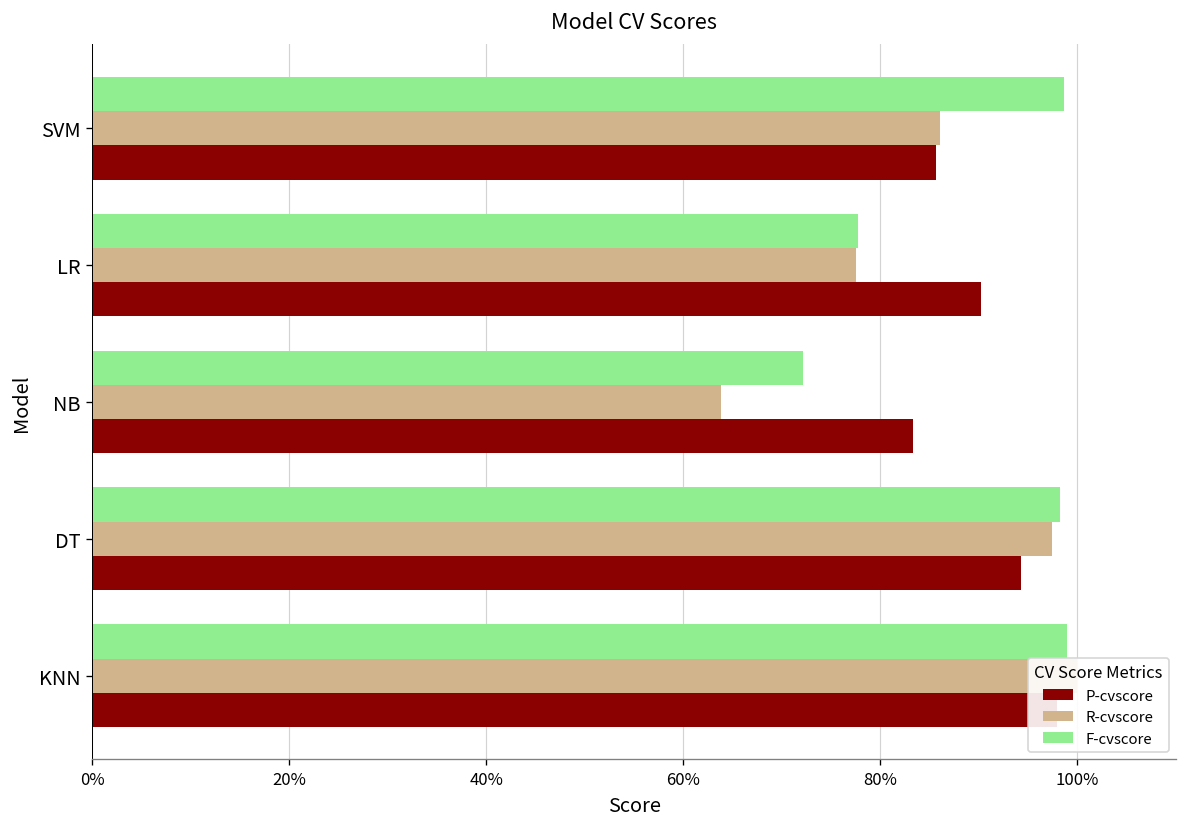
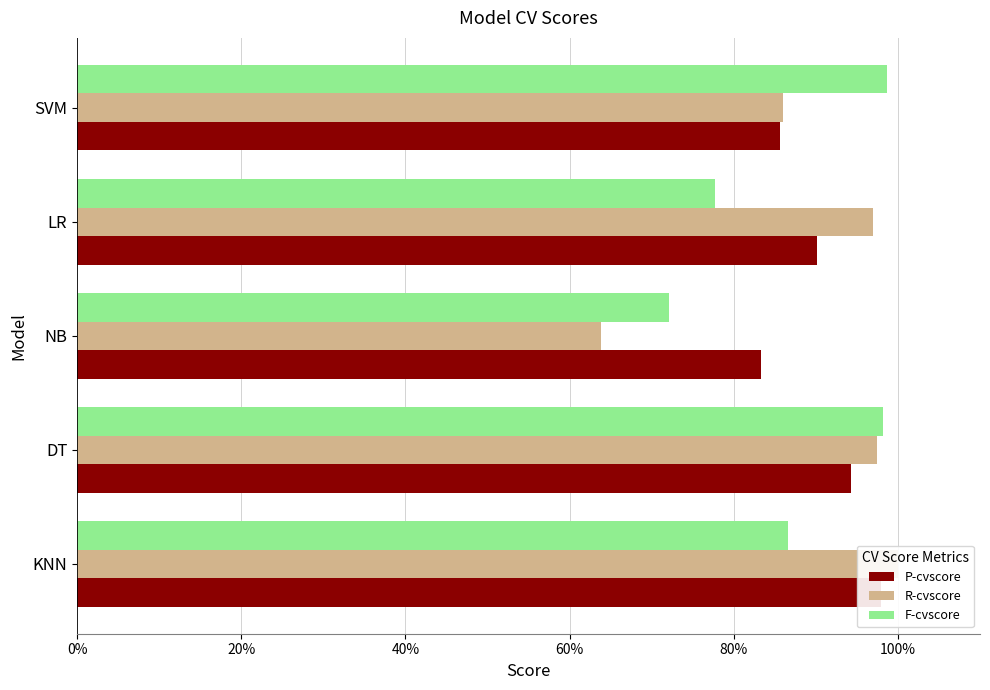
R-cvscore, LR: 78% -> 97%
F-cvscore, KNN: 99% -> 87%
